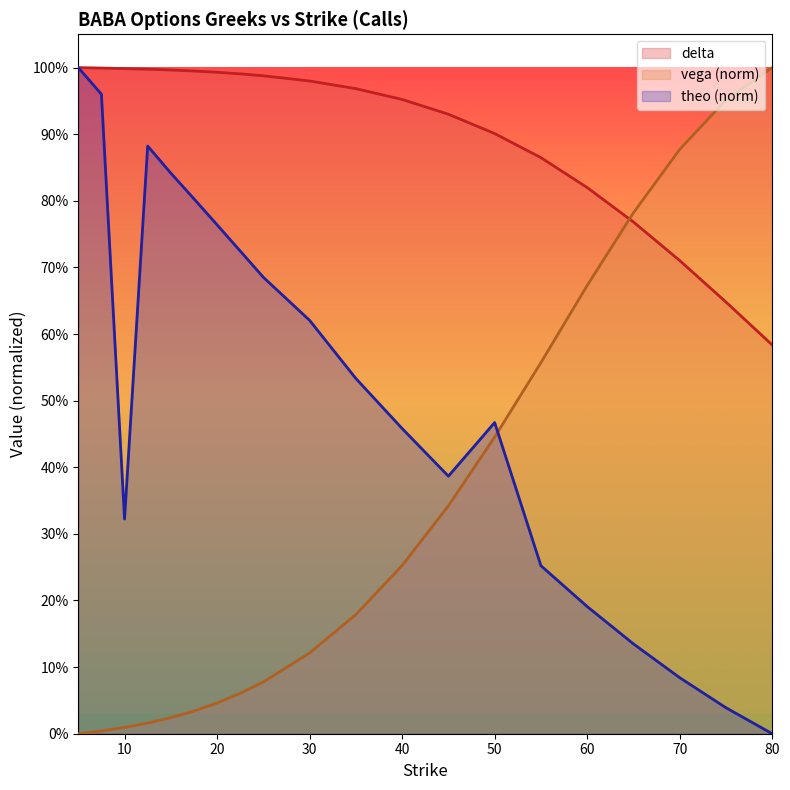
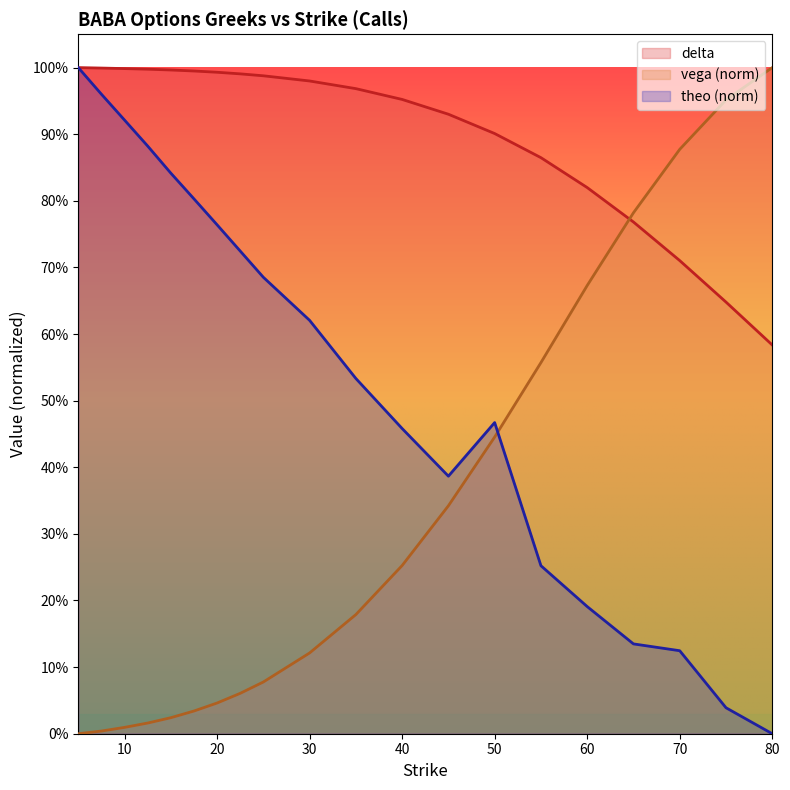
theo (norm), 10: 32% -> 92%
theo (norm), 70: 8% -> 12%
